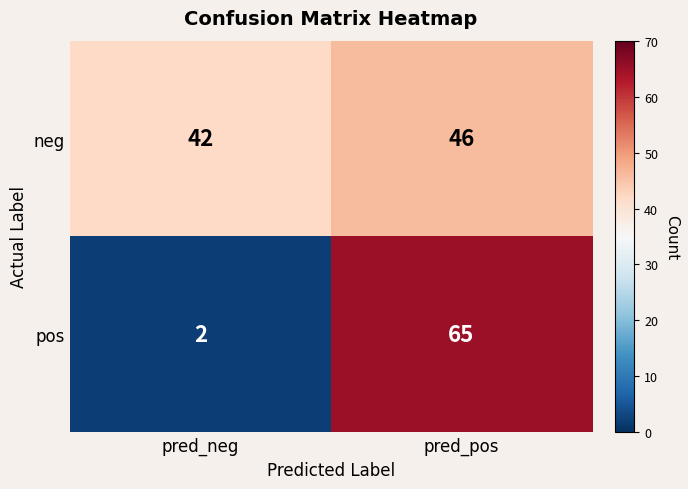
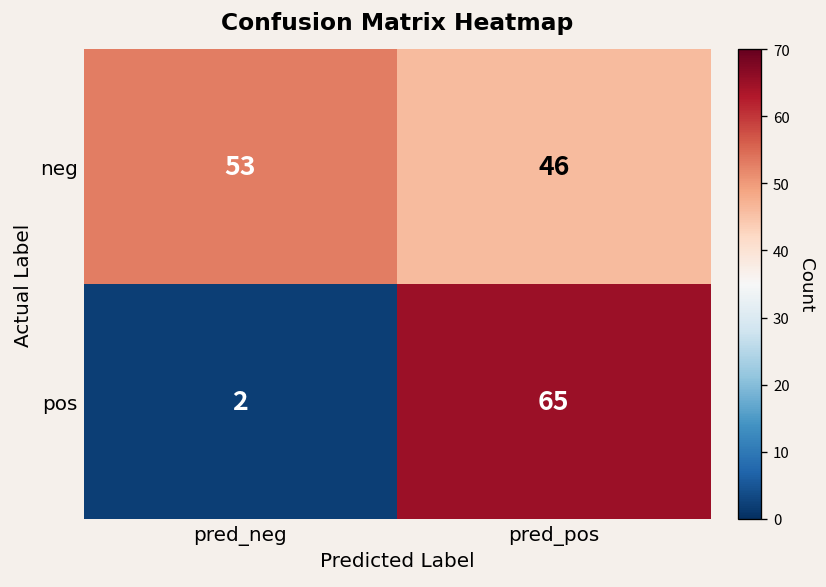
neg, pred_neg: 42 -> 53
